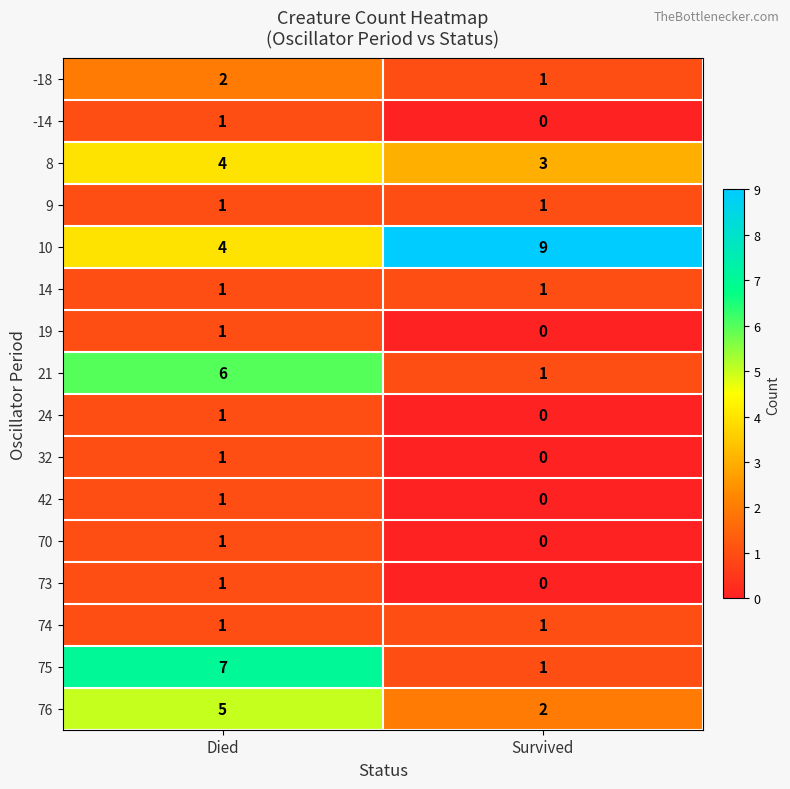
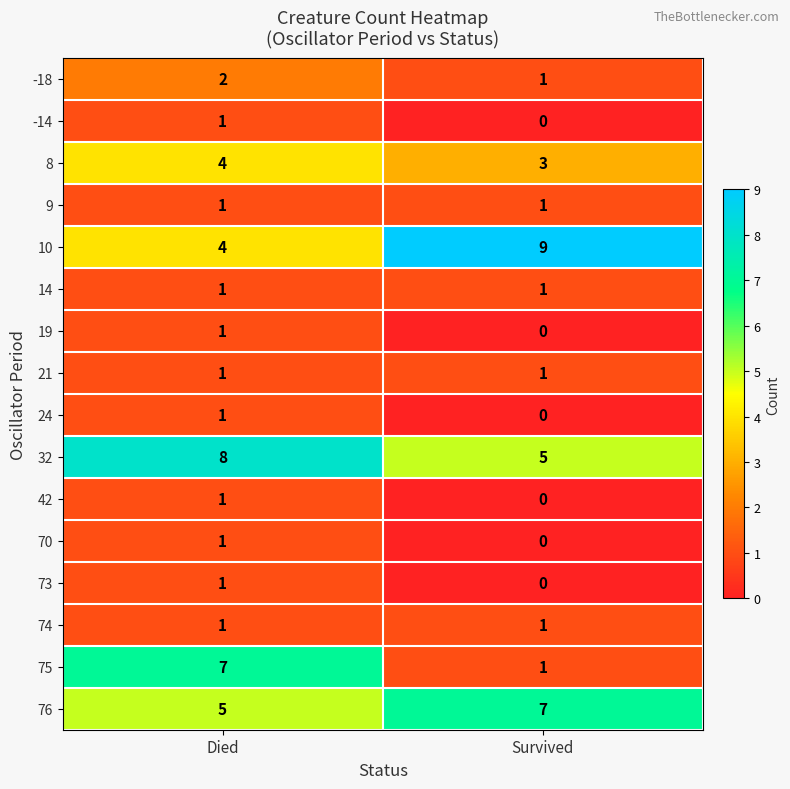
21, Died: 6 -> 1
32, Died: 1 -> 8
32, Survived: 0 -> 5
76, Survived: 2 -> 7
